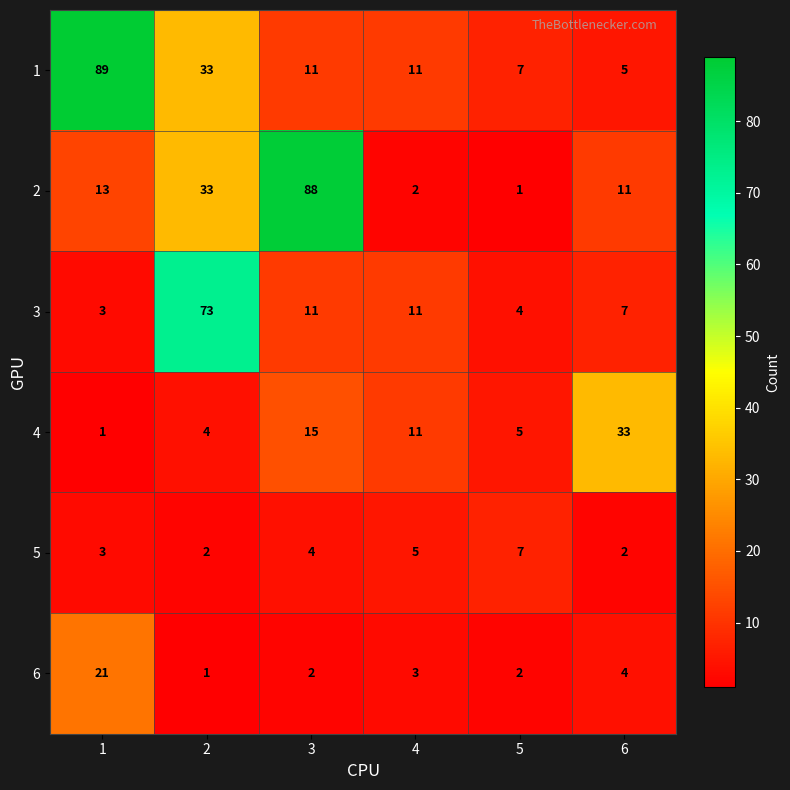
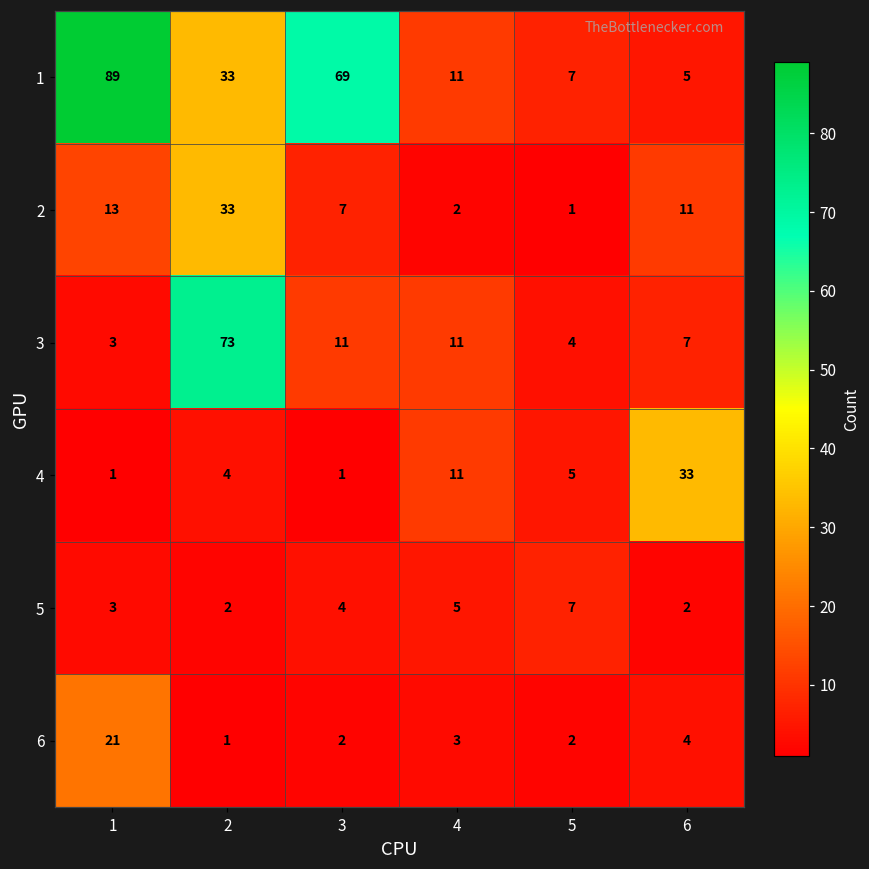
1, 3: 11 -> 69
2, 3: 88 -> 7
4, 3: 15 -> 1
